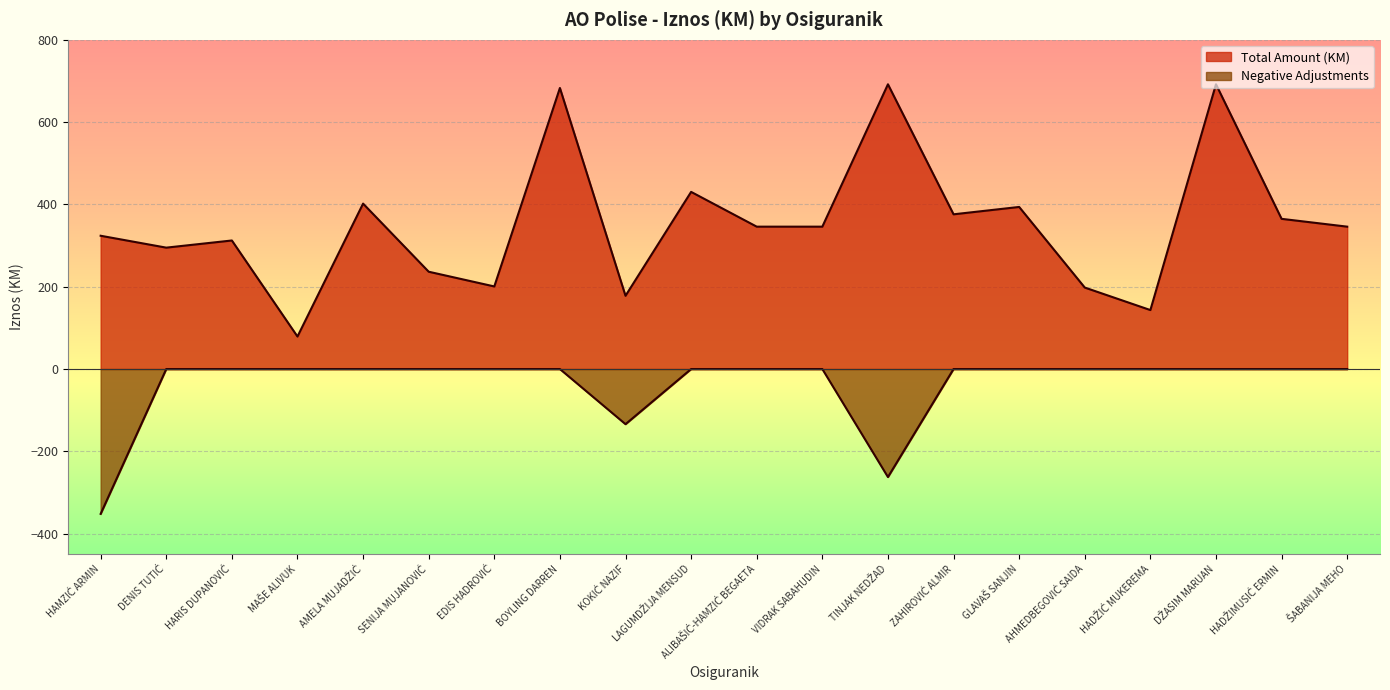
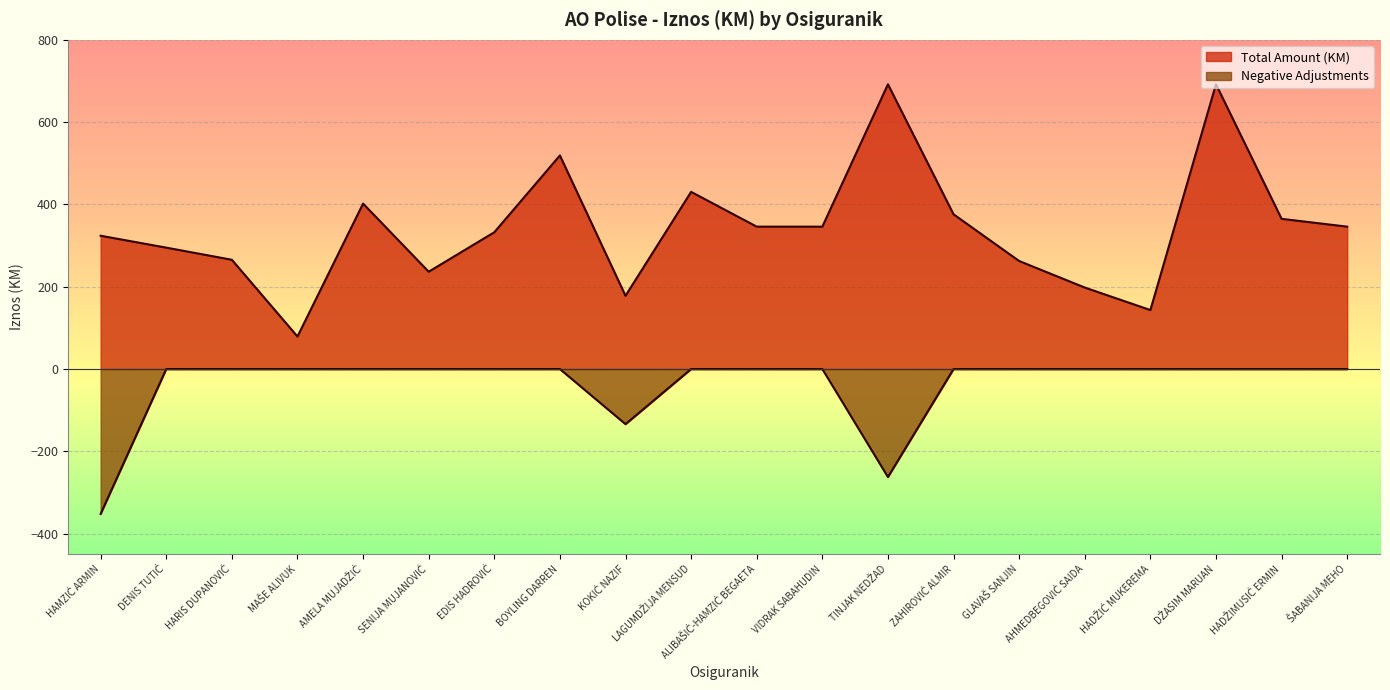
Total Amount (KM), HARIS DUPANOVIĆ: 310 -> 270
Total Amount (KM), EDIS HADROVIĆ: 200 -> 330
Total Amount (KM), BOYLING DARREN: 680 -> 520
Total Amount (KM), GLAVAŠ SANJIN: 390 -> 260
